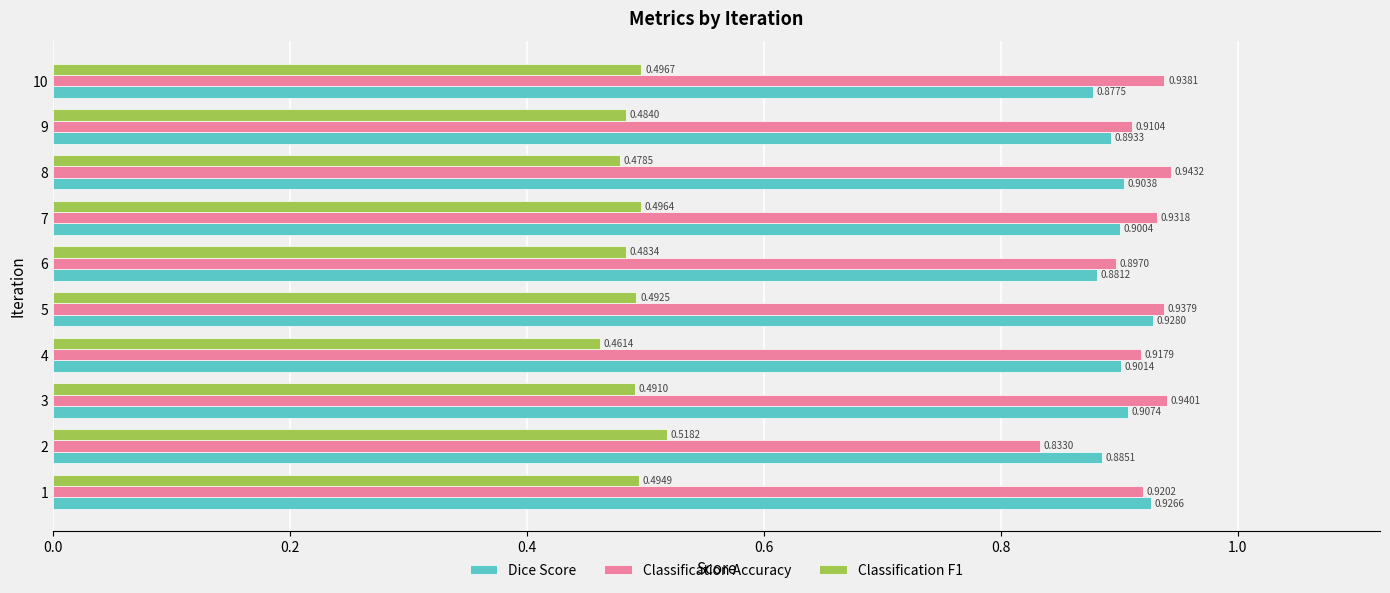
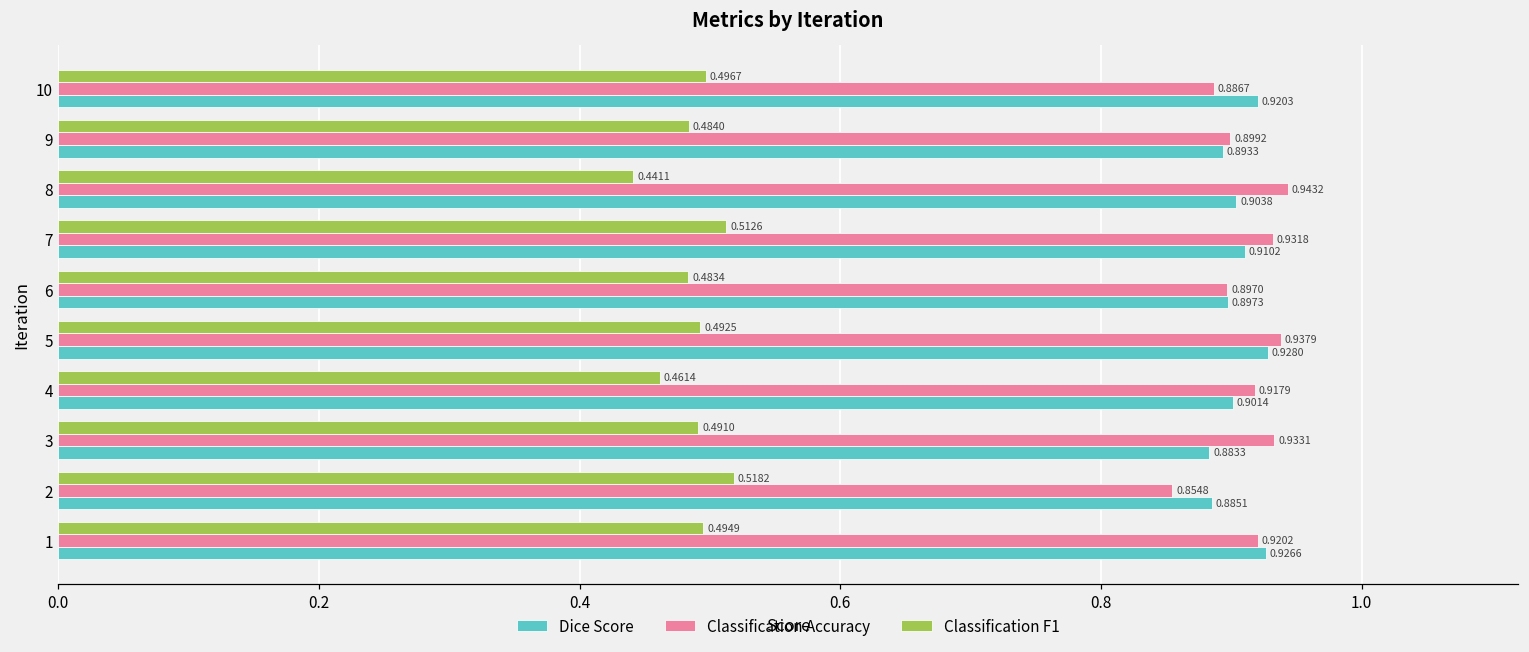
Classification Accuracy, 10: 0.9381 -> 0.8867
Dice Score, 10: 0.8775 -> 0.9203
Classification Accuracy, 9: 0.9104 -> 0.8992
Classification F1, 8: 0.4785 -> 0.4411
Classification F1, 7: 0.4964 -> 0.5126
Dice Score, 7: 0.9004 -> 0.9102
Dice Score, 6: 0.8812 -> 0.8973
Classification Accuracy, 3: 0.9401 -> 0.9331
Dice Score, 3: 0.9074 -> 0.8833
Classification Accuracy, 2: 0.8330 -> 0.8548
